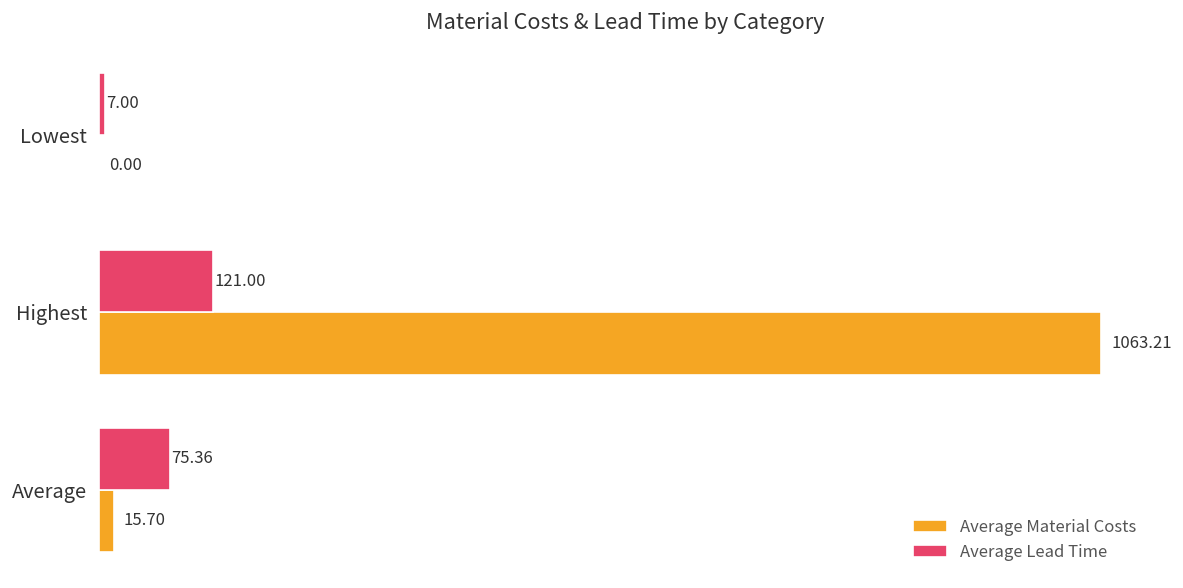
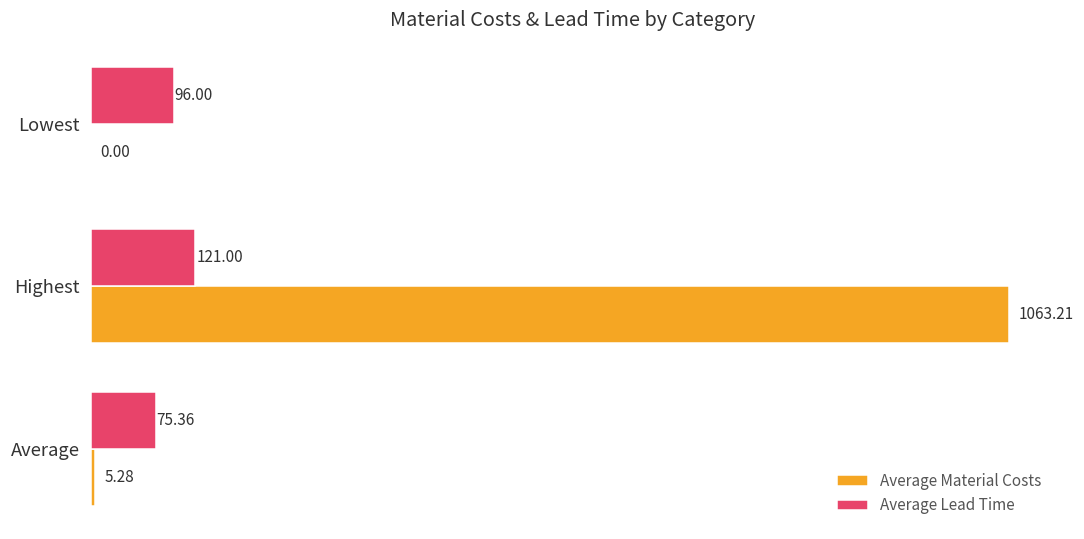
Average Lead Time, Lowest: 7.00 -> 96.00
Average Material Costs, Average: 15.70 -> 5.28
